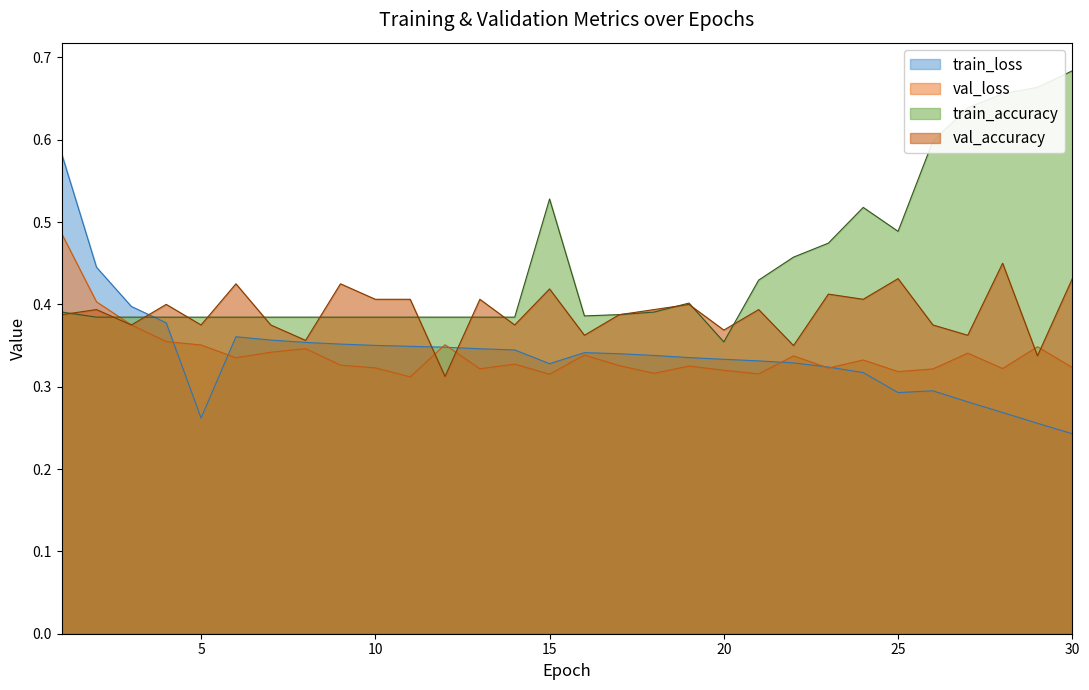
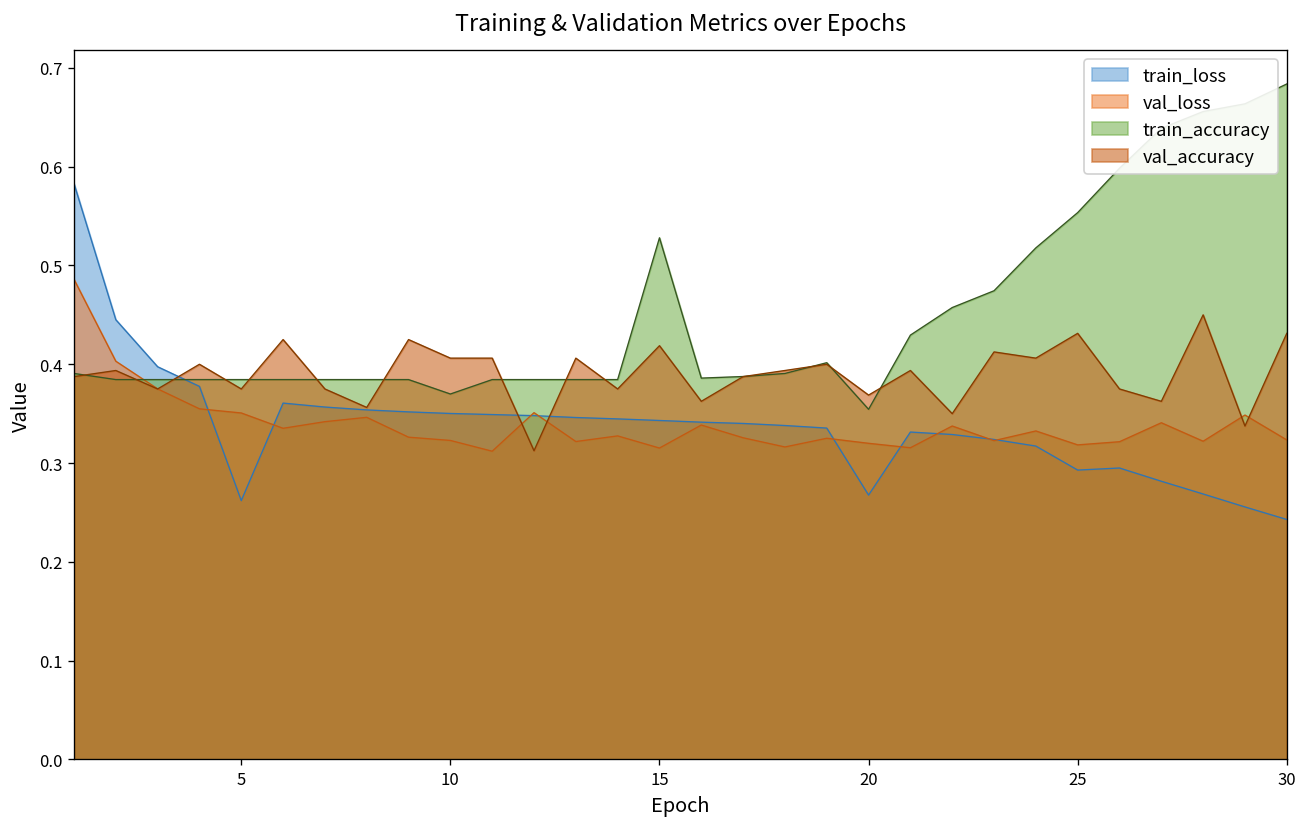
train_accuracy, 10: 0.38 -> 0.37
train_loss, 15: 0.33 -> 0.34
train_loss, 20: 0.33 -> 0.27
train_accuracy, 25: 0.49 -> 0.55
